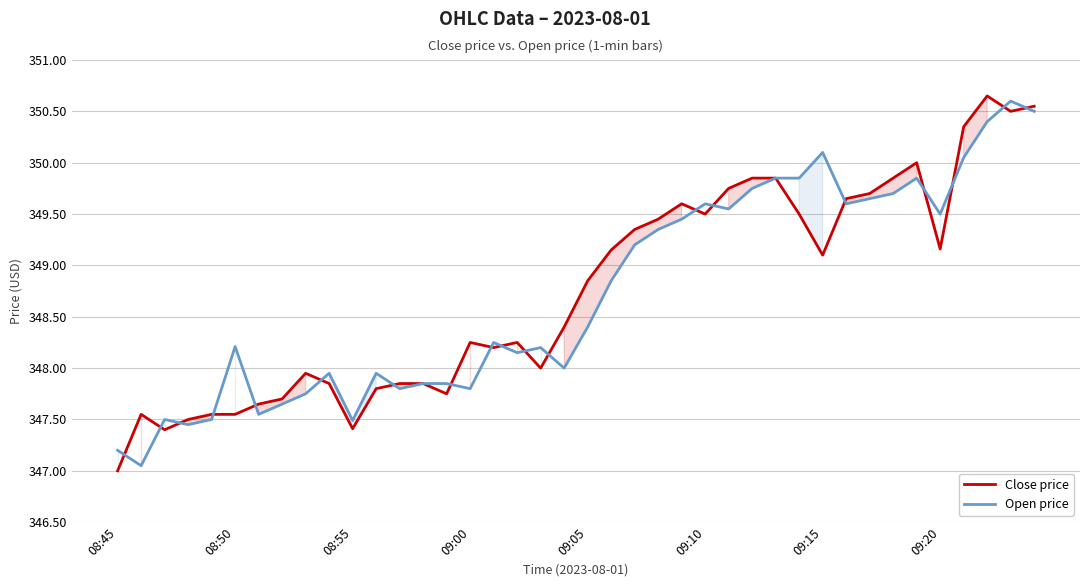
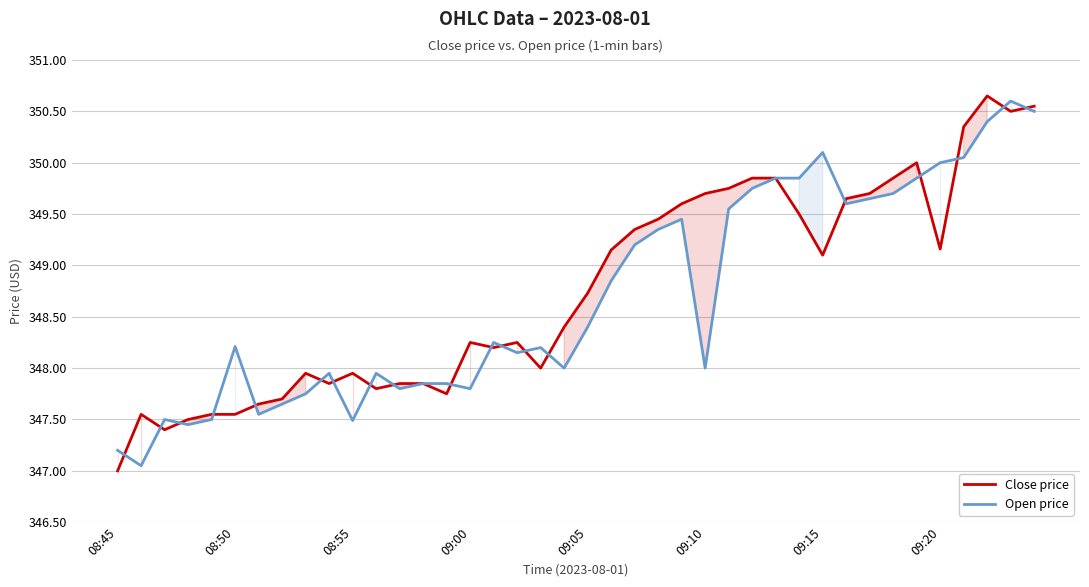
Close price, 08:55: 347.41 -> 347.95
Close price, 09:05: 348.85 -> 348.73
Close price, 09:10: 349.5 -> 349.7
Open price, 09:10: 349.6 -> 348.0
Open price, 09:20: 349.5 -> 350.0
